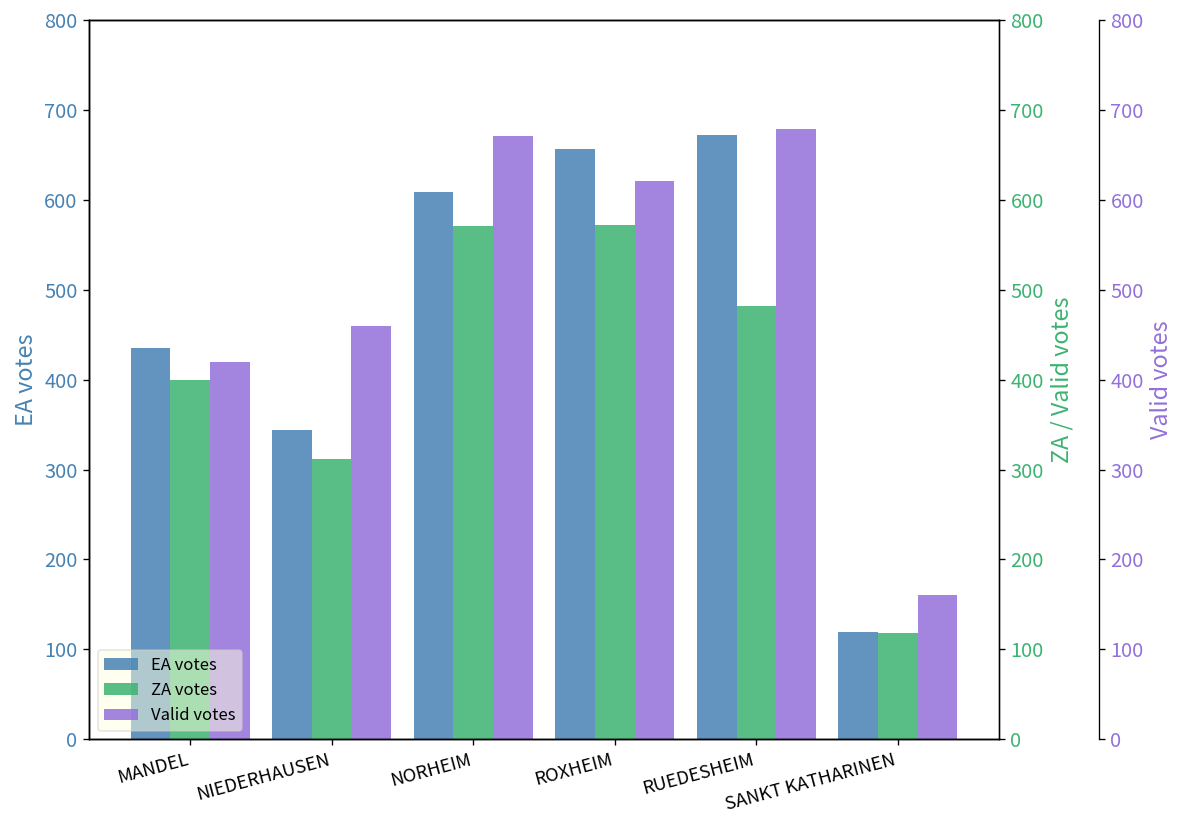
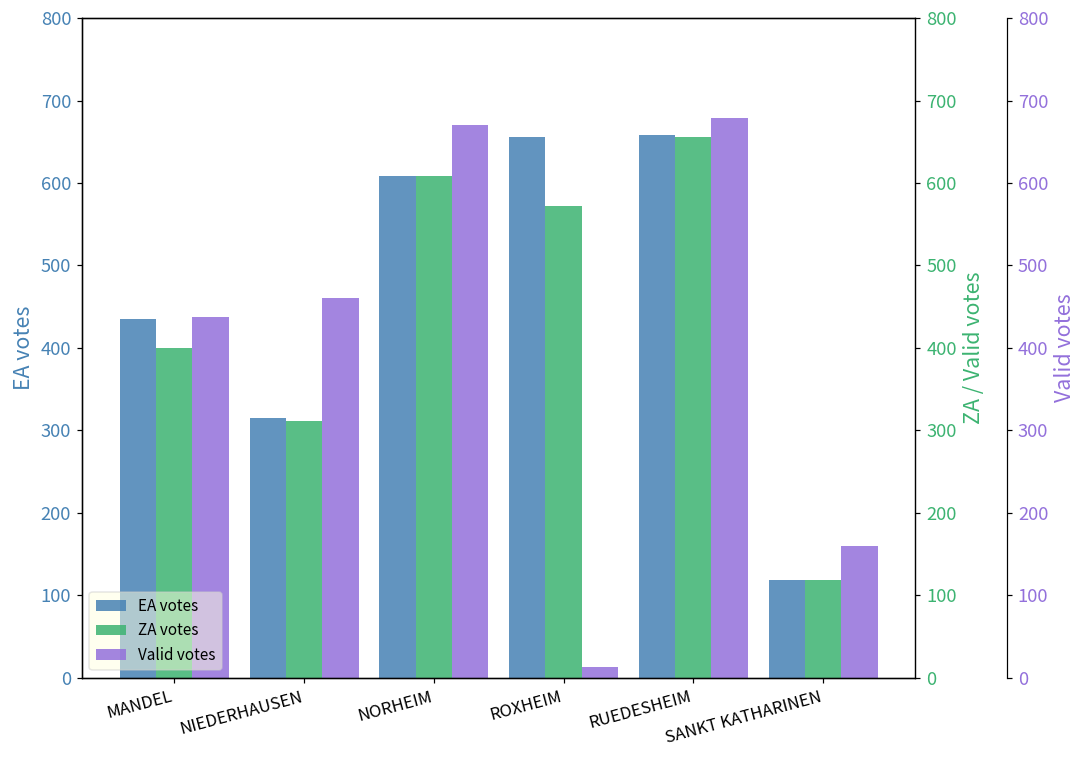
Valid votes, MANDEL: 420 -> 440
EA votes, NIEDERHAUSEN: 340 -> 320
ZA votes, NORHEIM: 570 -> 610
Valid votes, ROXHEIM: 620 -> 10
EA votes, RUEDESHEIM: 670 -> 660
ZA votes, RUEDESHEIM: 480 -> 660
